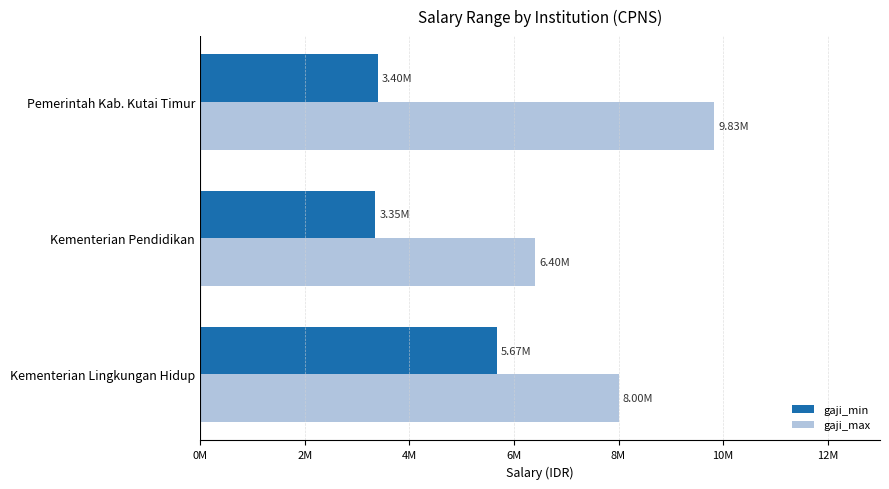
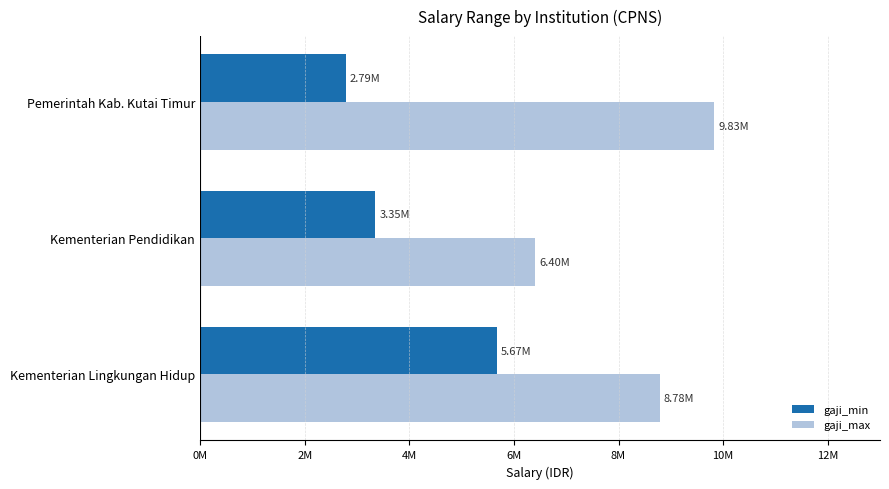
gaji_min, Pemerintah Kab. Kutai Timur: 3.40M -> 2.79M
gaji_max, Kementerian Lingkungan Hidup: 8.00M -> 8.78M
